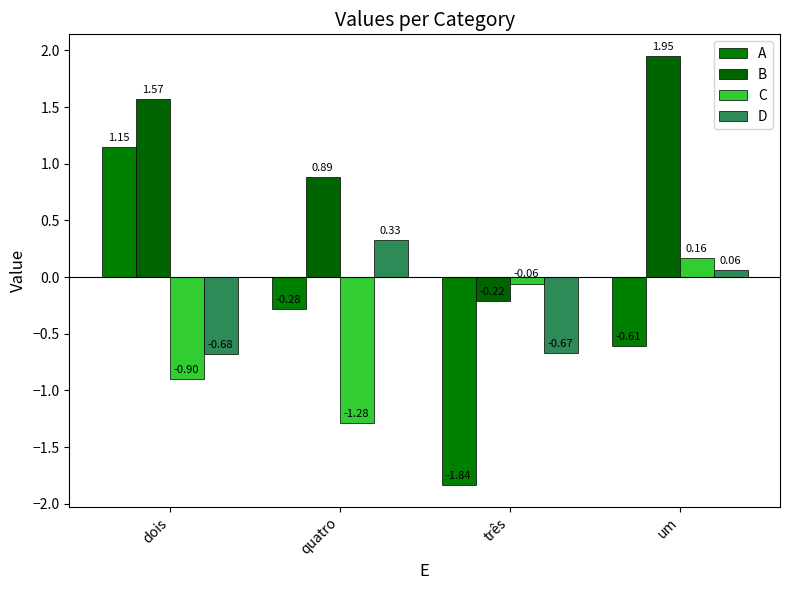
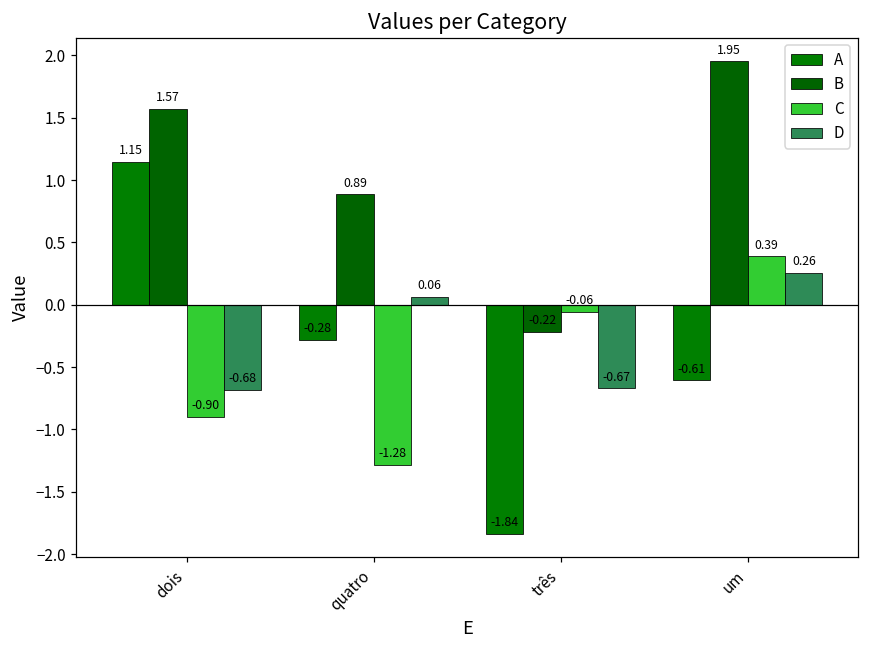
D, quatro: 0.33 -> 0.06
C, um: 0.16 -> 0.39
D, um: 0.06 -> 0.26
